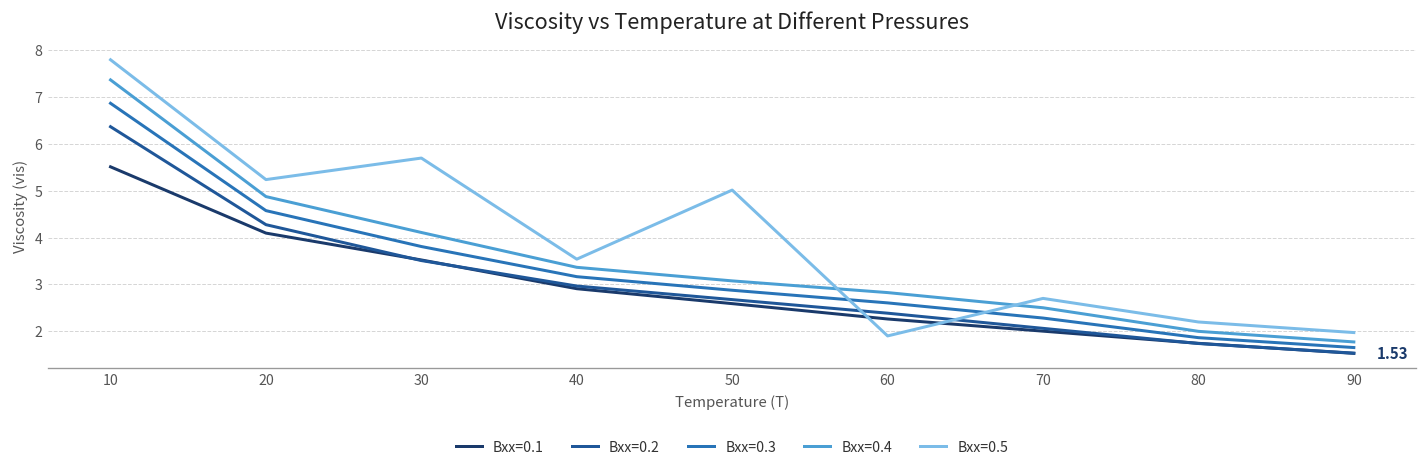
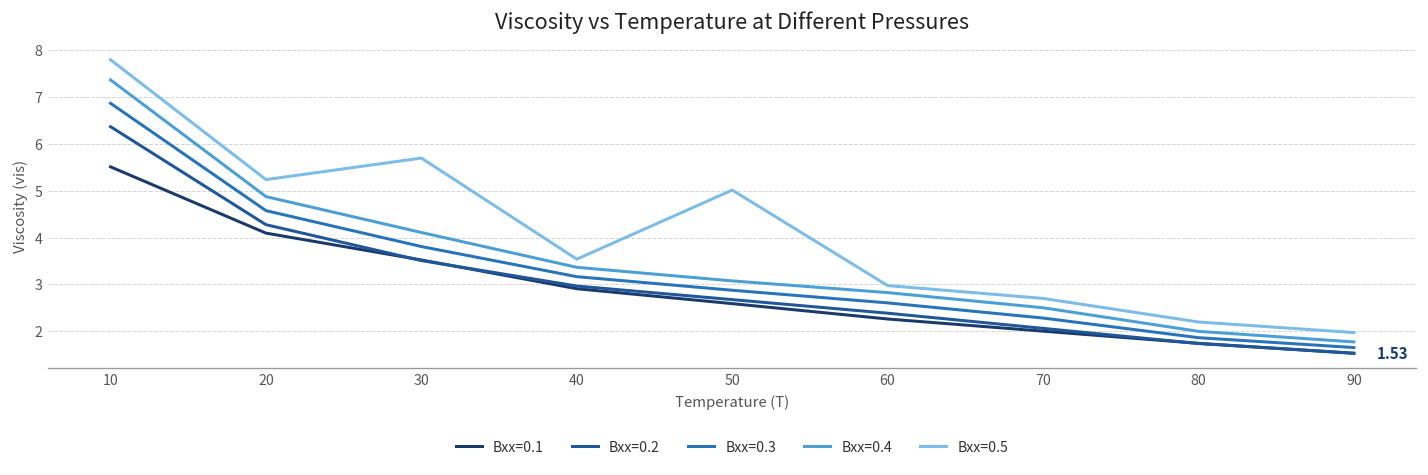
Bxx=0.5, 60: 1.9 -> 3.0
